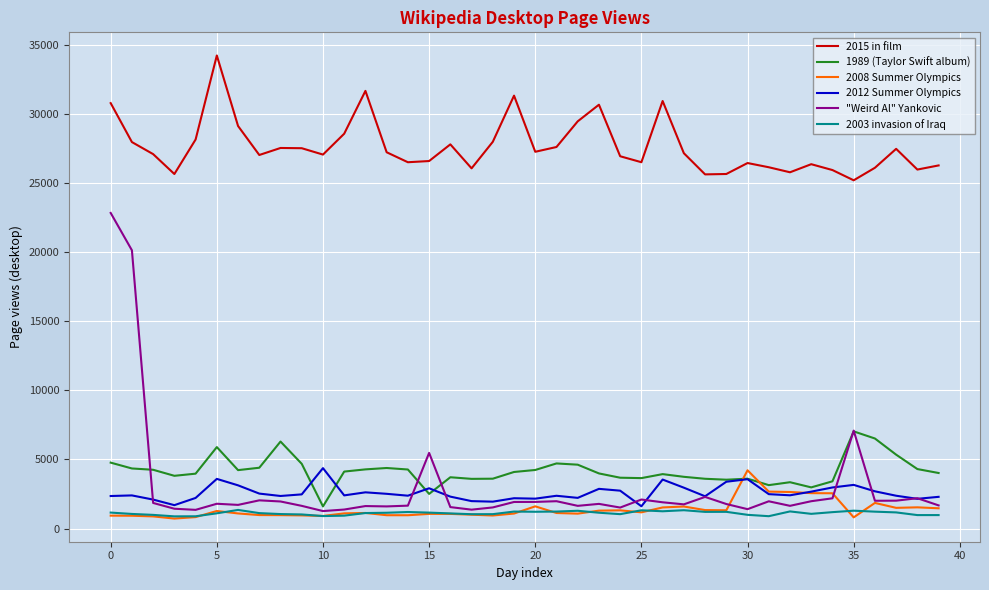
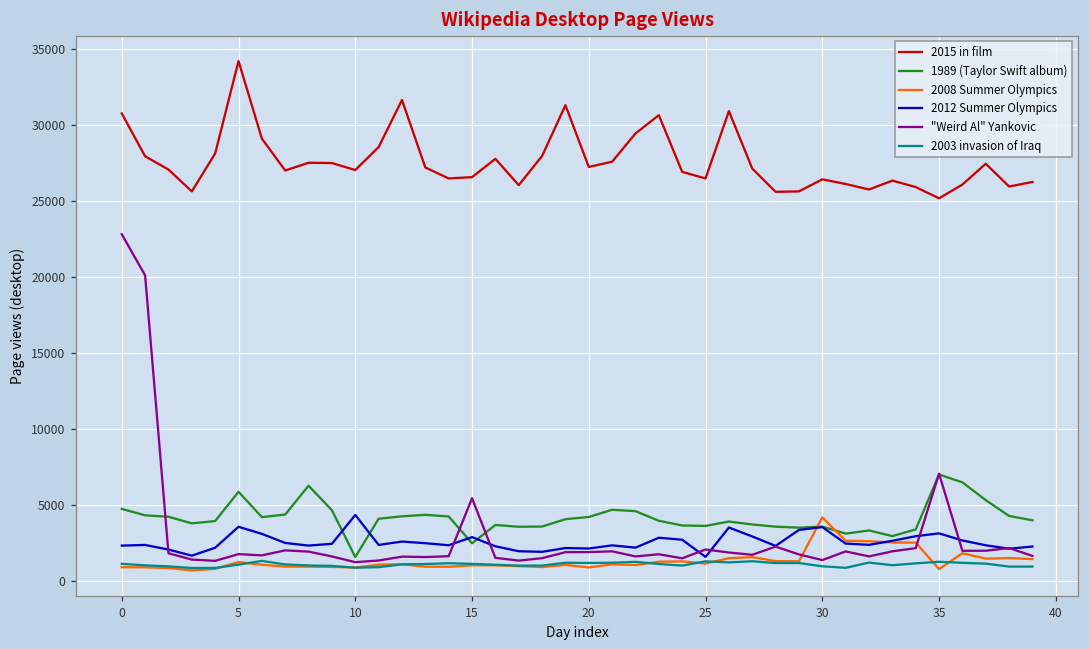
2008 Summer Olympics, 20: 1600 -> 900
